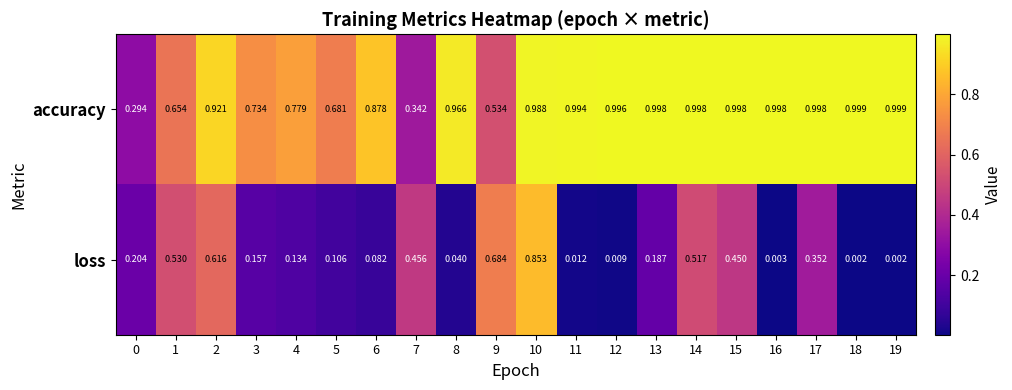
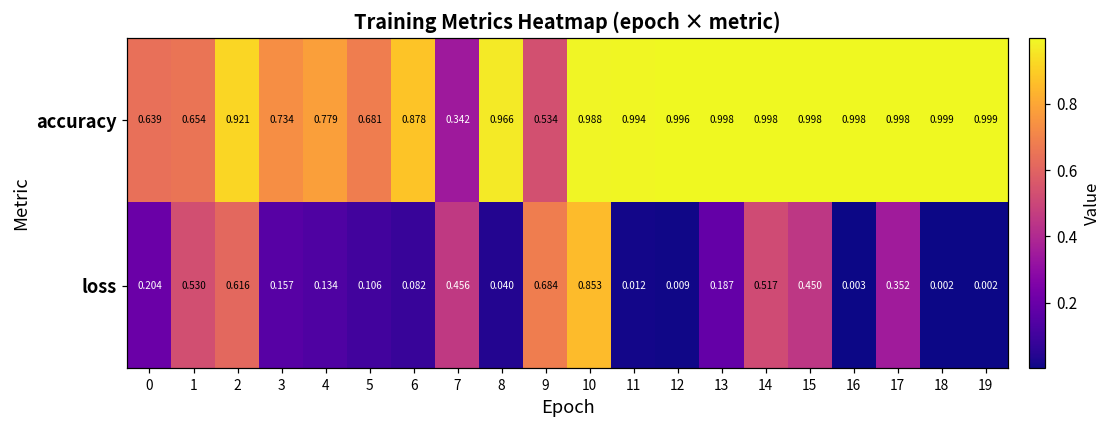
accuracy, 0: 0.294 -> 0.639
